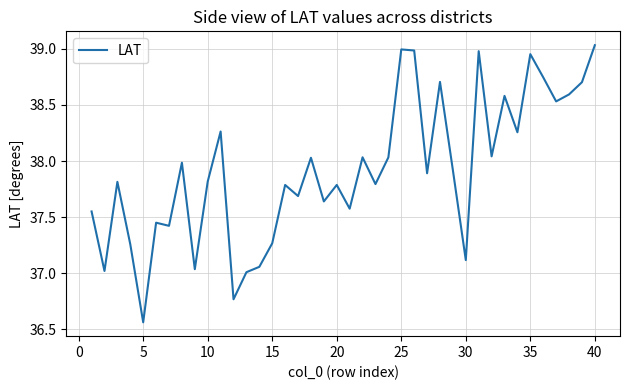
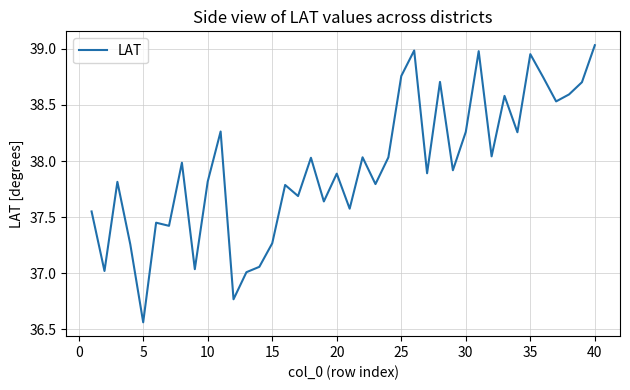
20: 37.79 -> 37.89
25: 38.99 -> 38.76
30: 37.12 -> 38.26
